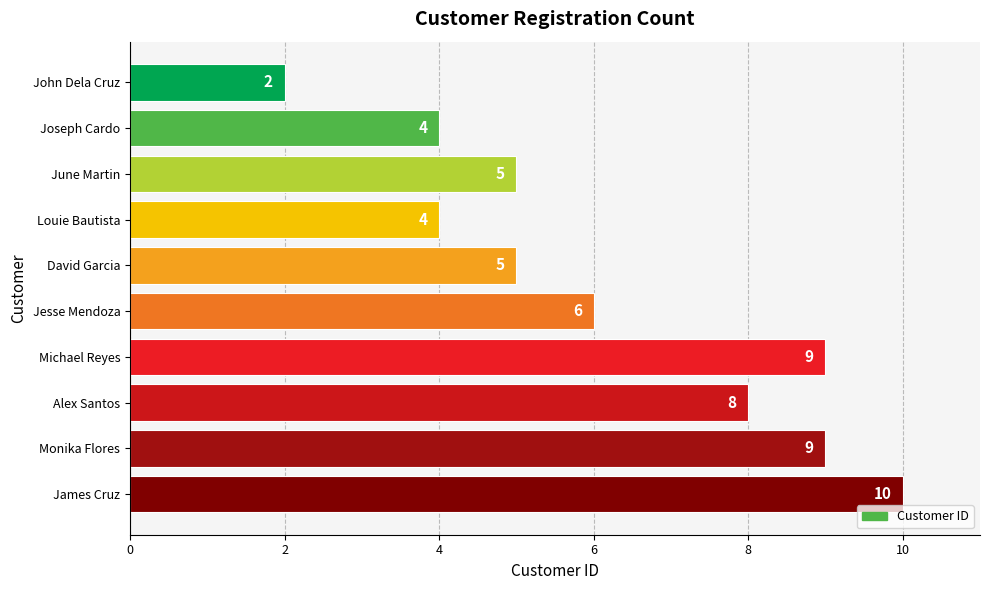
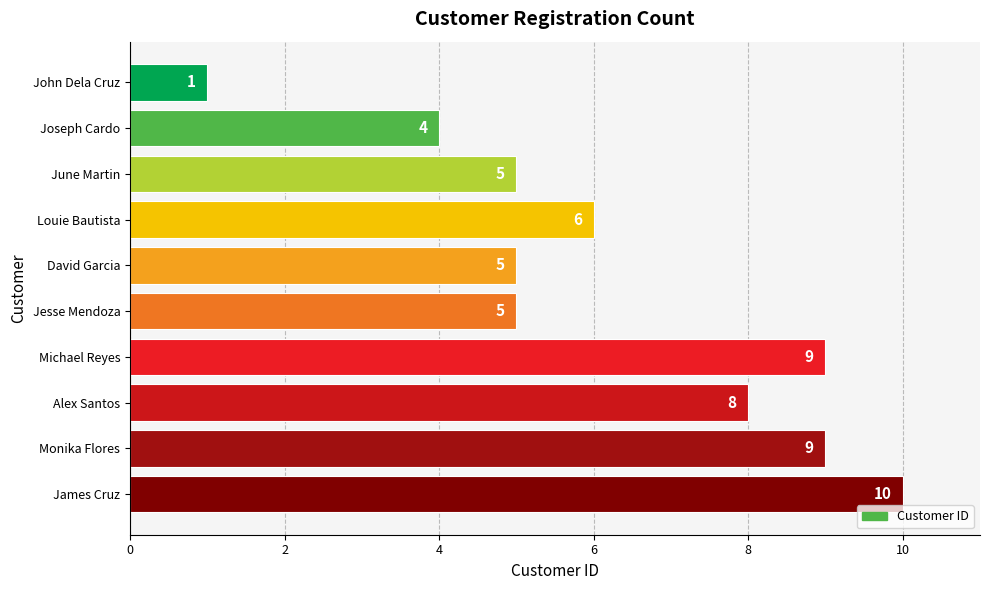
John Dela Cruz: 2 -> 1
Louie Bautista: 4 -> 6
Jesse Mendoza: 6 -> 5
